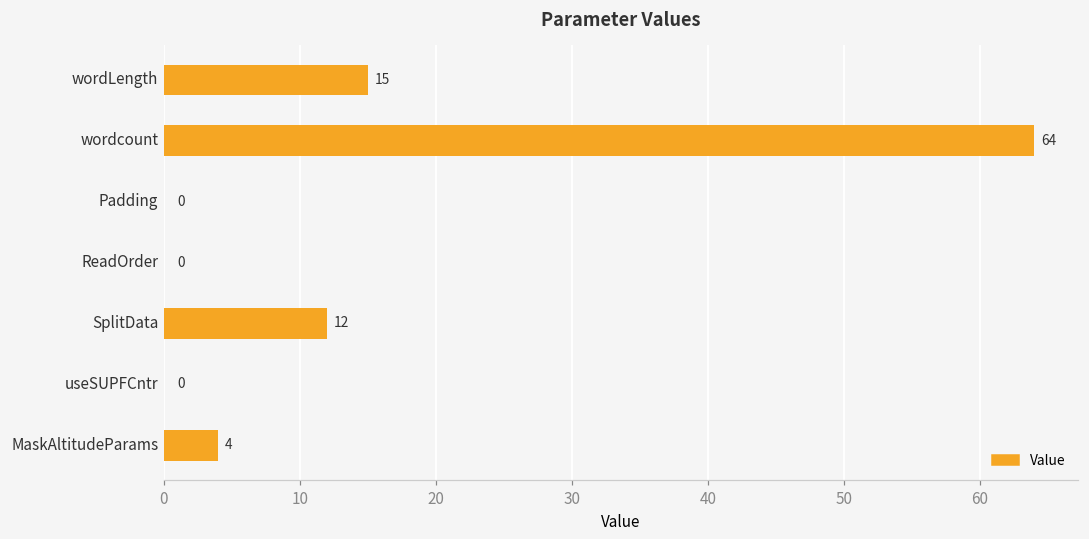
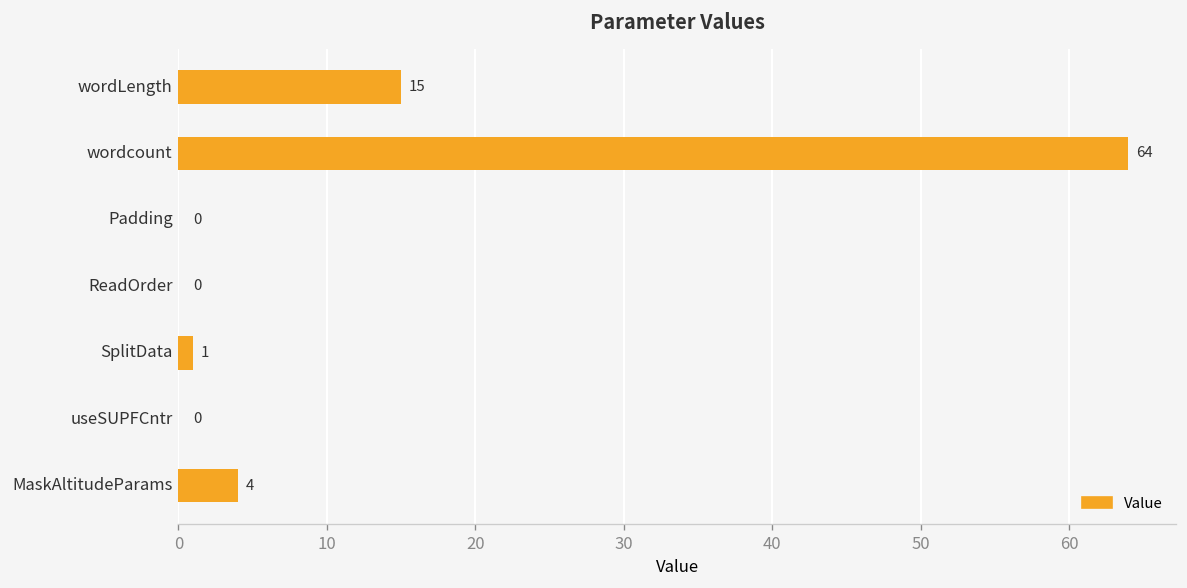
SplitData: 12 -> 1
